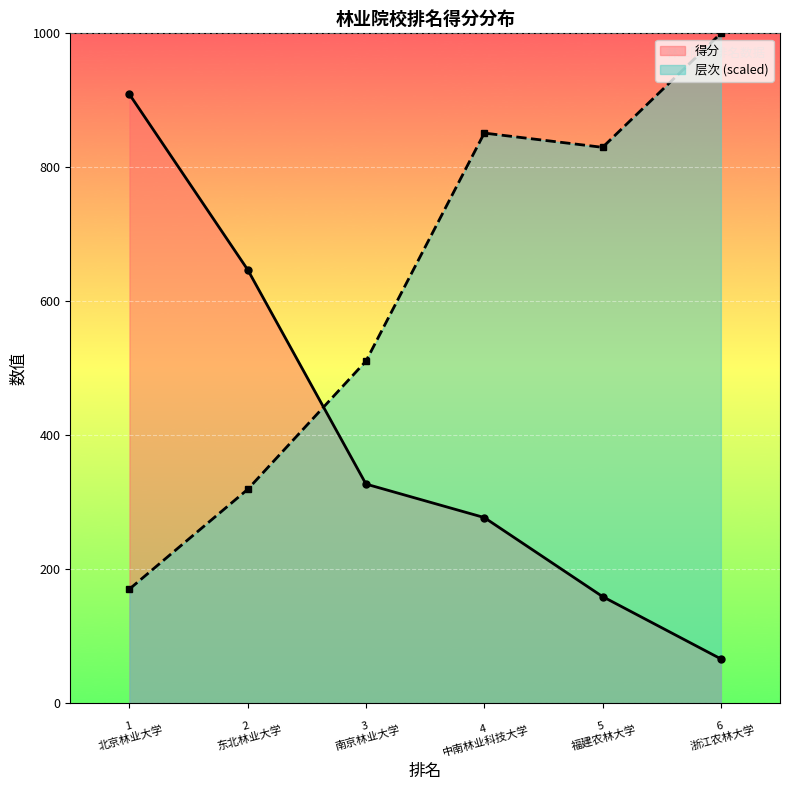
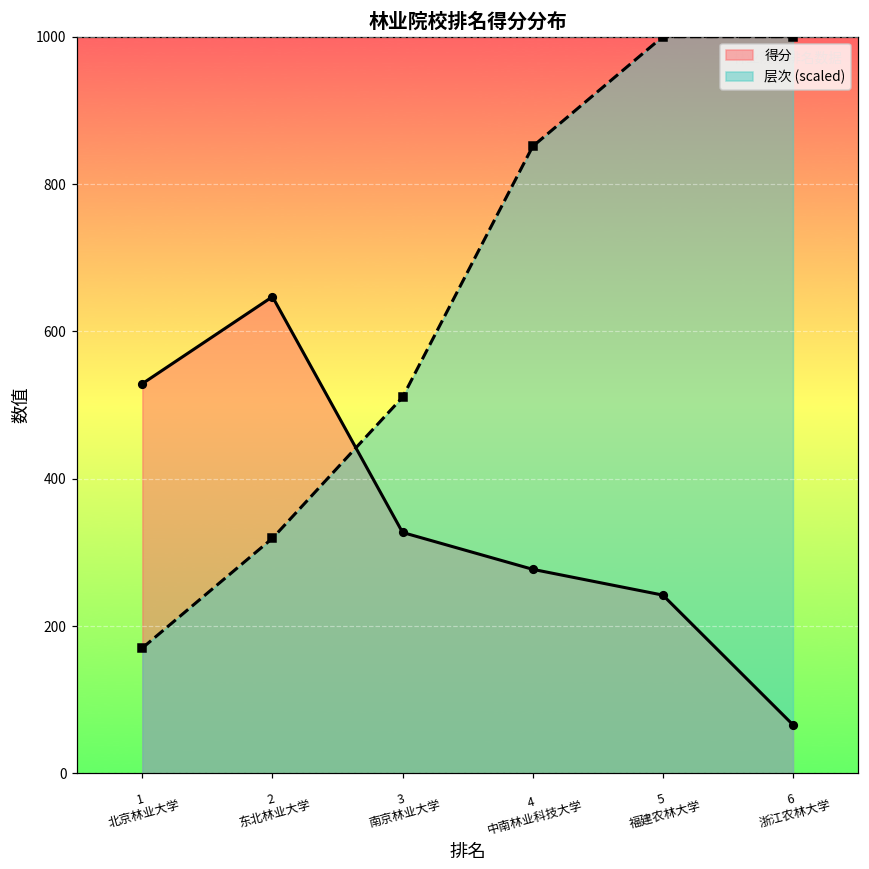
得分, 1 北京林业大学: 910 -> 530
得分, 5 福建农林大学: 160 -> 240
层次 (scaled), 5 福建农林大学: 830 -> 1000
